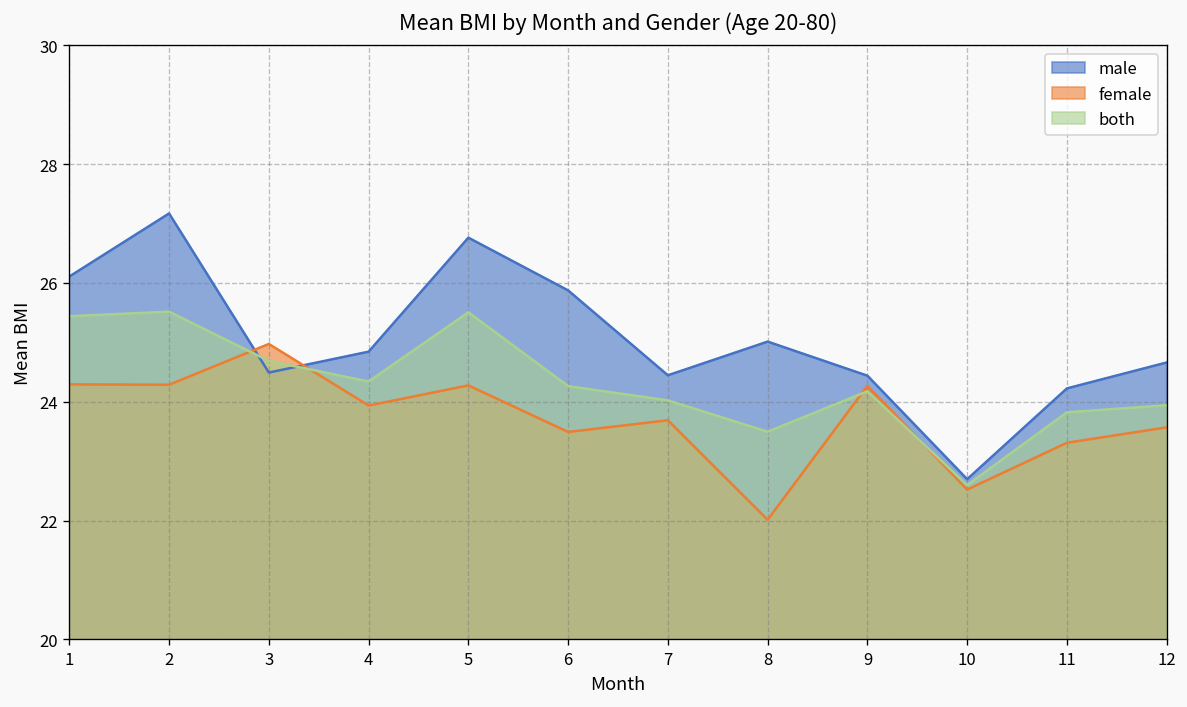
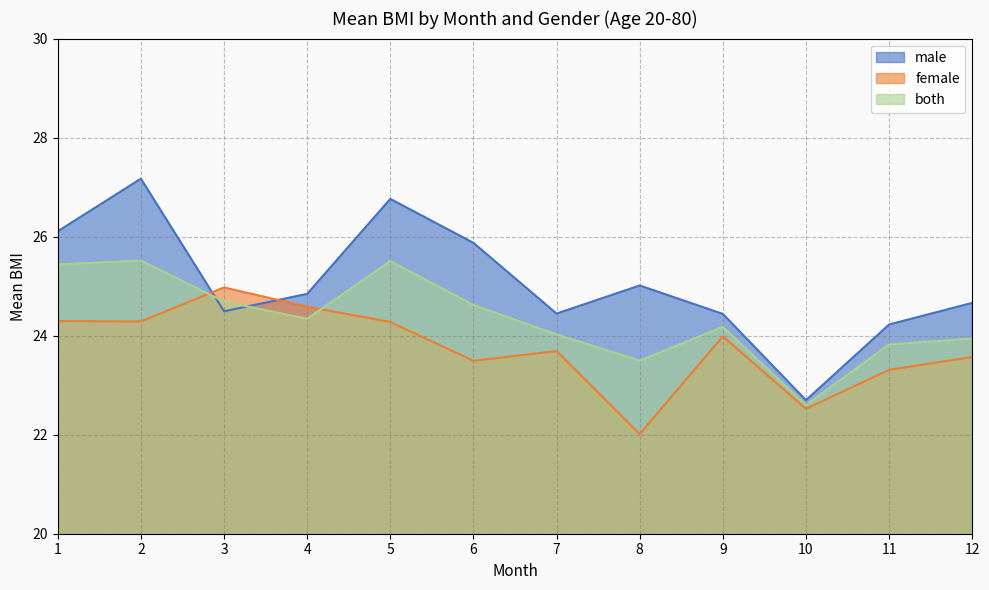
female, 4: 23.9 -> 24.6
both, 6: 24.3 -> 24.6
female, 9: 24.3 -> 24.0
